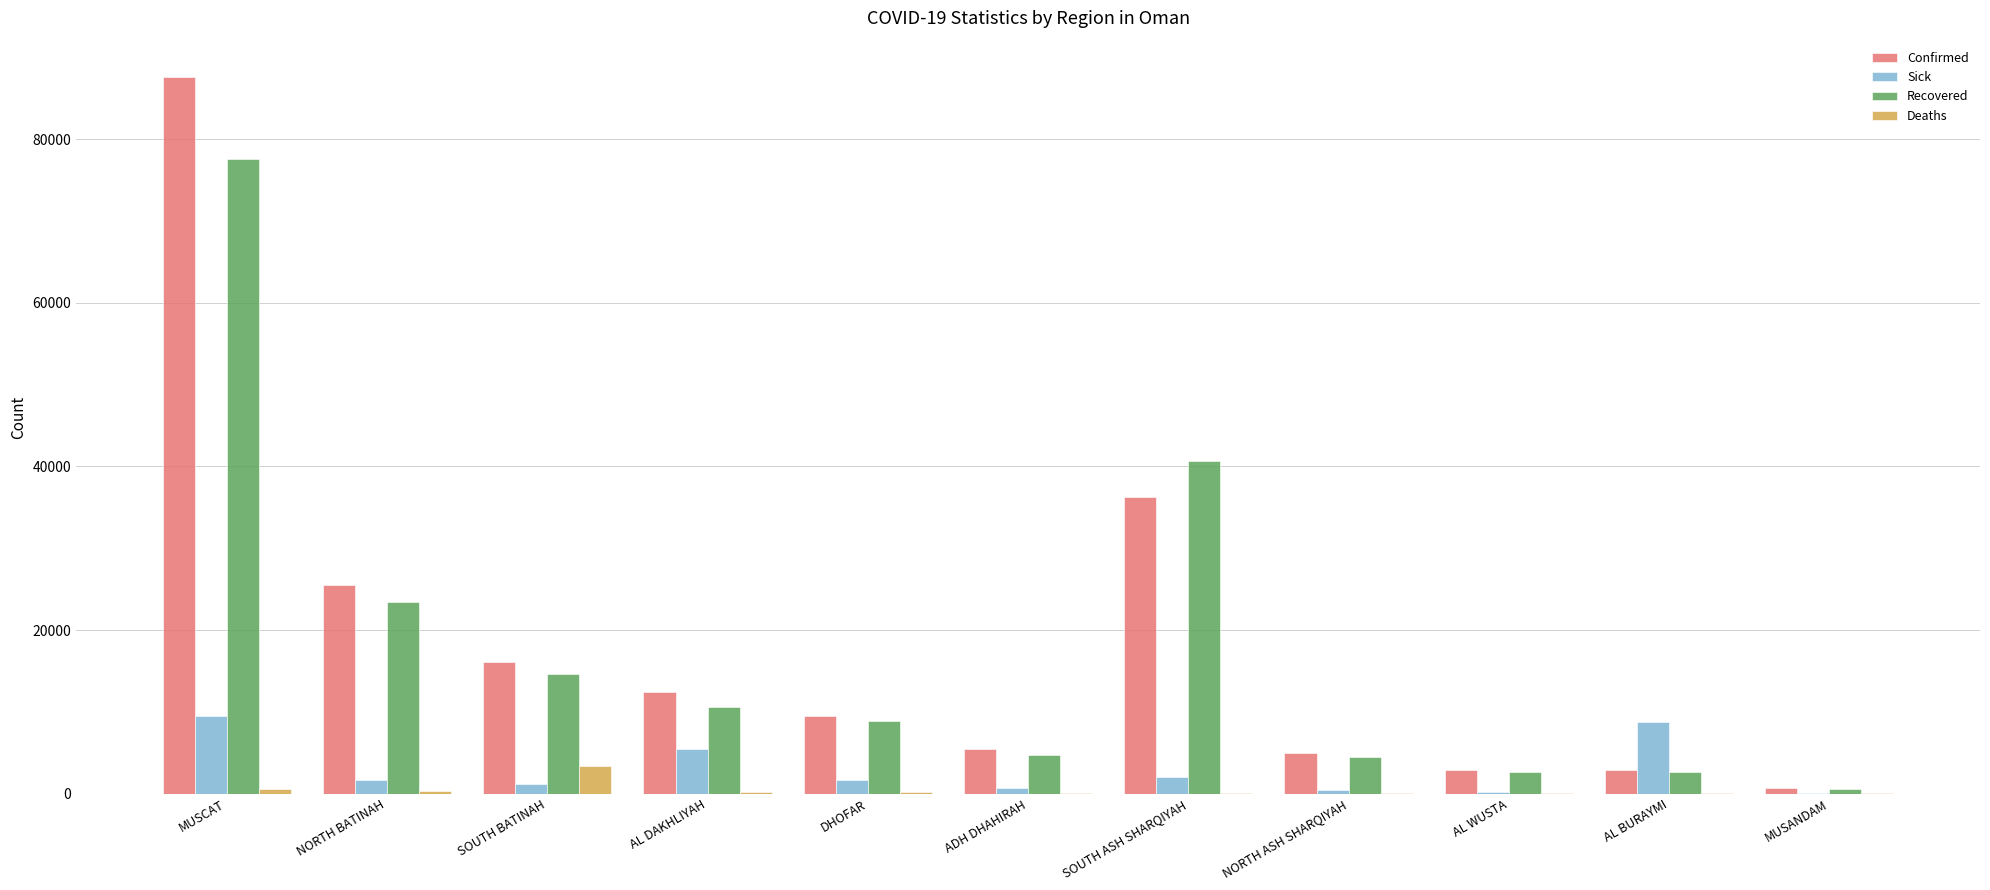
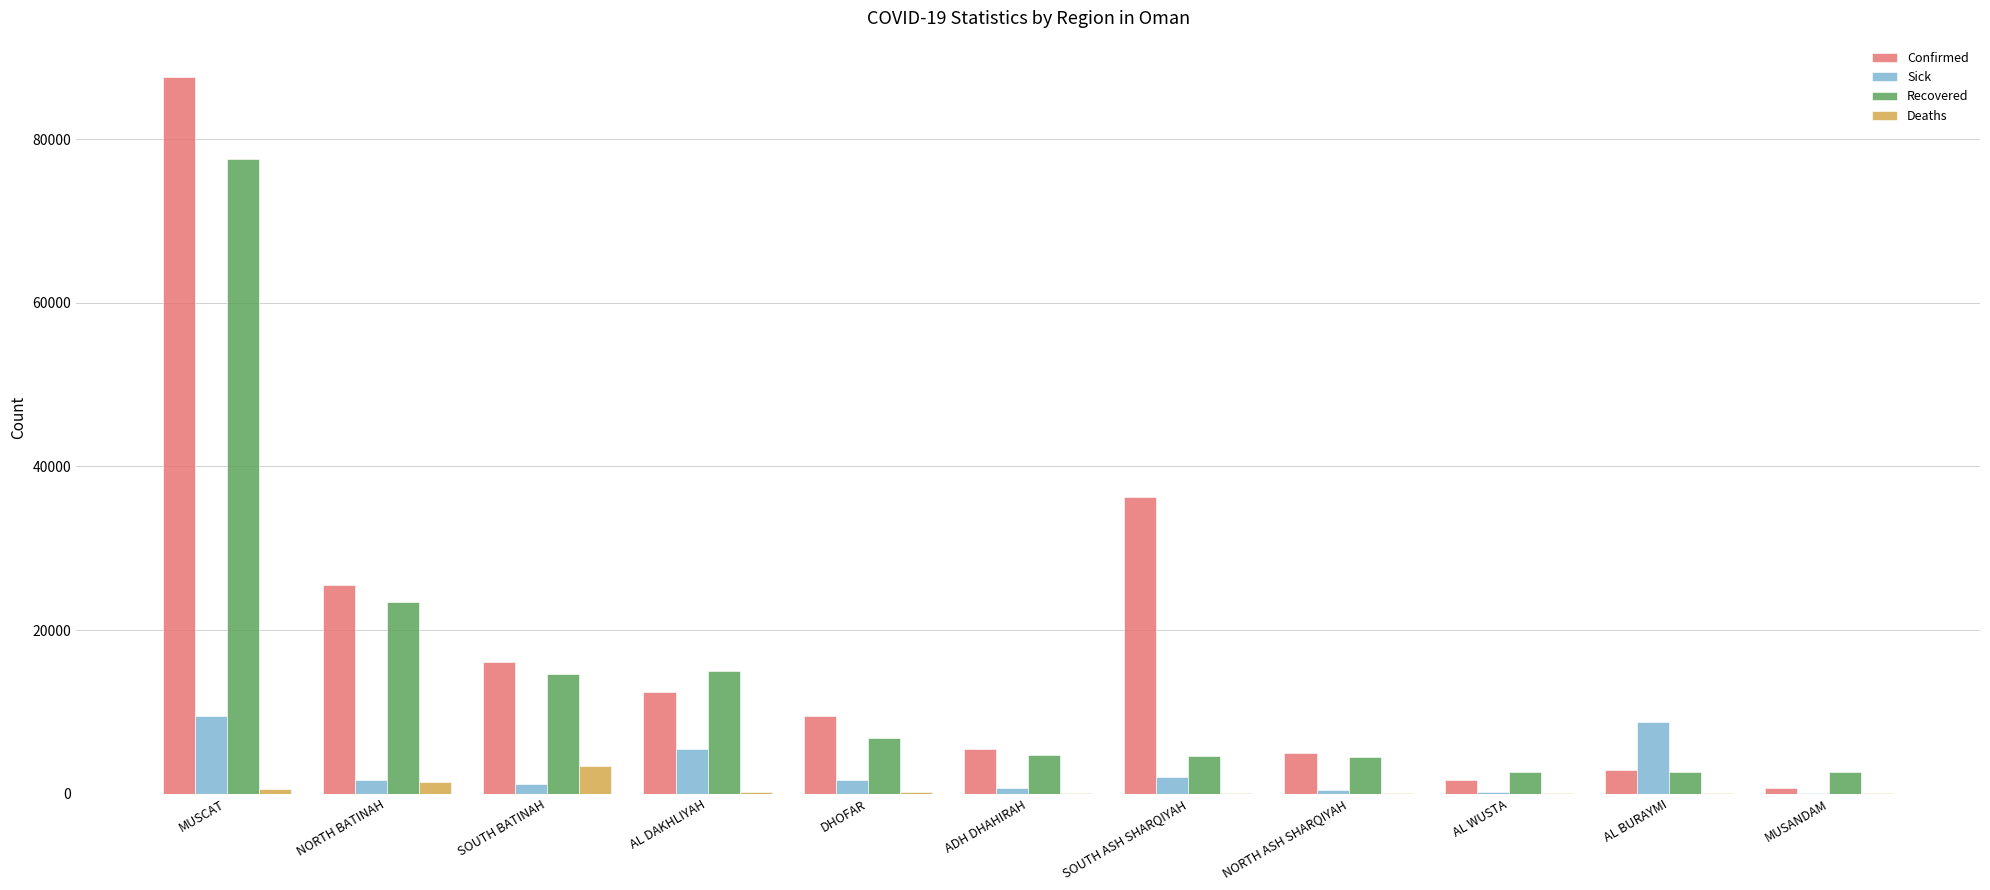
Deaths, NORTH BATINAH: 0 -> 1000
Recovered, AL DAKHLIYAH: 11000 -> 15000
Recovered, DHOFAR: 9000 -> 7000
Recovered, SOUTH ASH SHARQIYAH: 41000 -> 5000
Confirmed, AL WUSTA: 3000 -> 2000
Recovered, MUSANDAM: 1000 -> 3000
